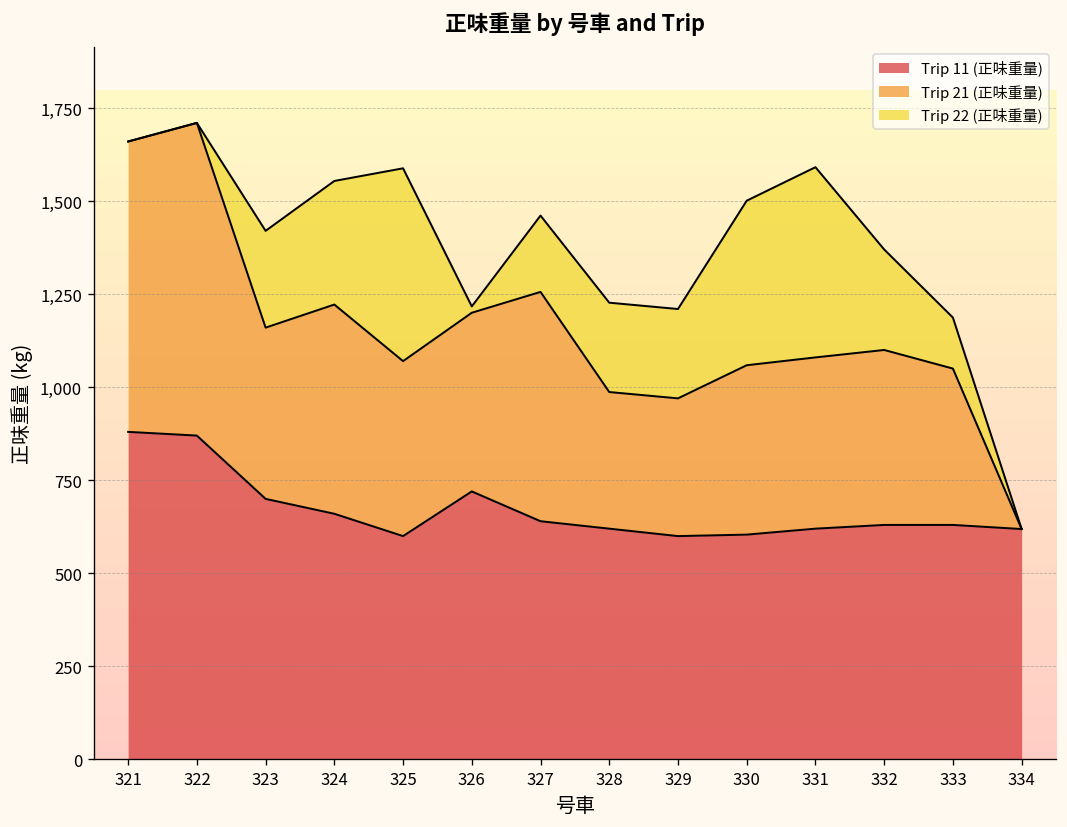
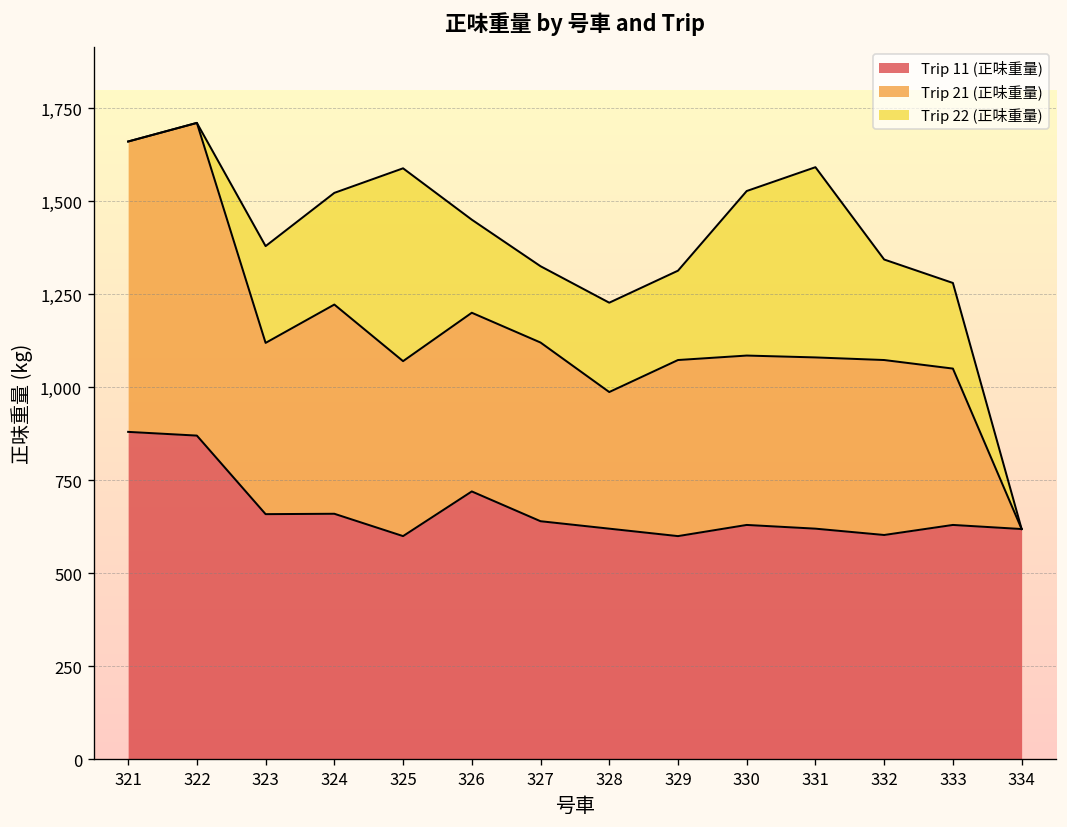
Trip 11 (正味重量), 323: 700 -> 660
Trip 22 (正味重量), 324: 330 -> 300
Trip 22 (正味重量), 326: 20 -> 250
Trip 21 (正味重量), 327: 620 -> 480
Trip 21 (正味重量), 329: 370 -> 470
Trip 11 (正味重量), 330: 600 -> 630
Trip 11 (正味重量), 332: 630 -> 600
Trip 22 (正味重量), 333: 140 -> 230
